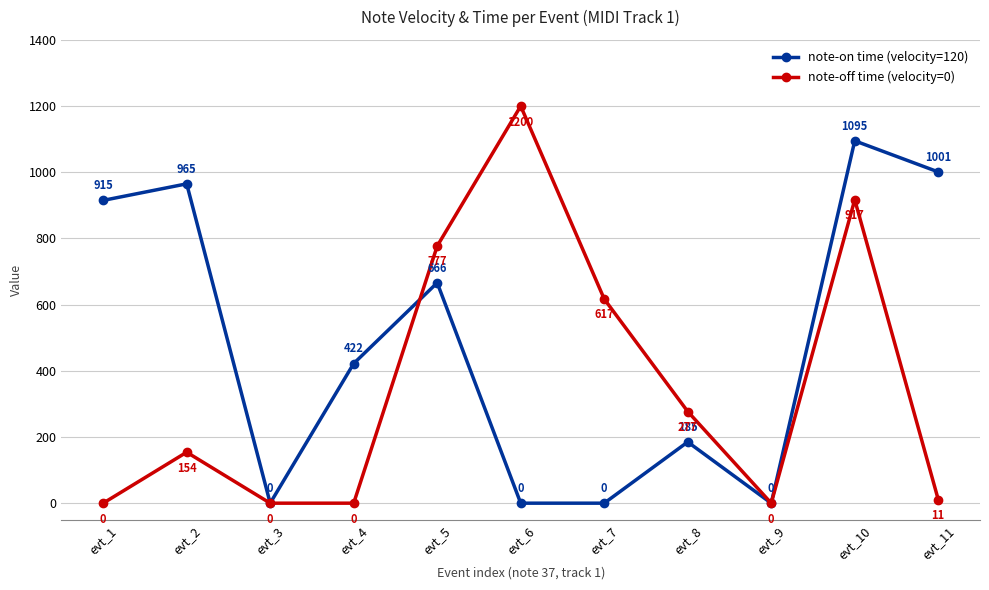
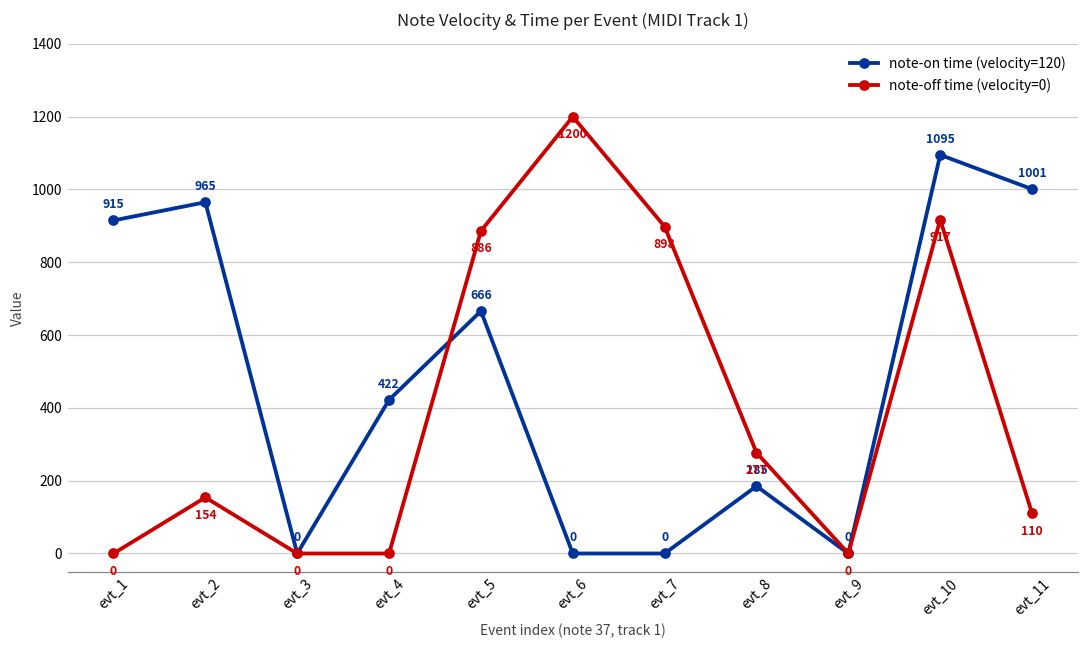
note-off time (velocity=0), evt_5: 777 -> 886
note-off time (velocity=0), evt_7: 617 -> 898
note-off time (velocity=0), evt_11: 11 -> 110
